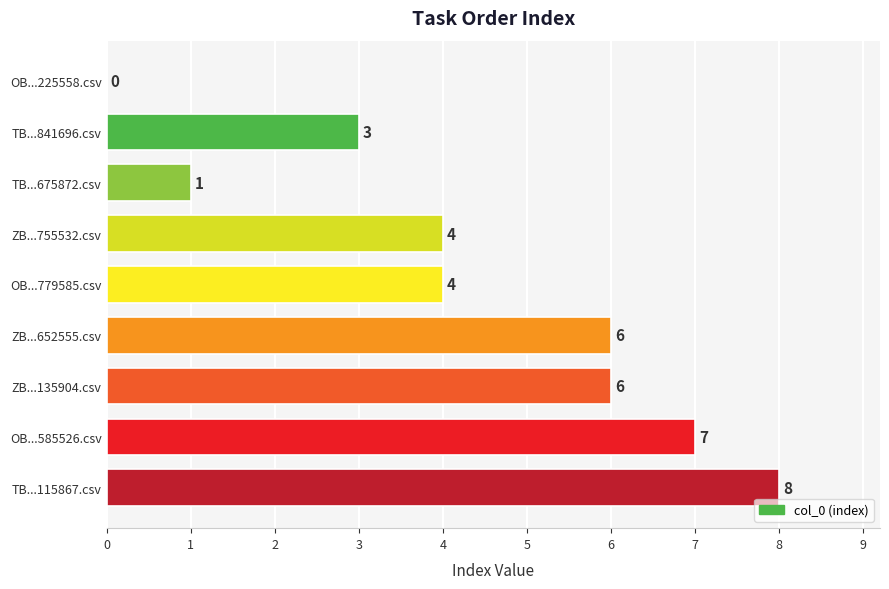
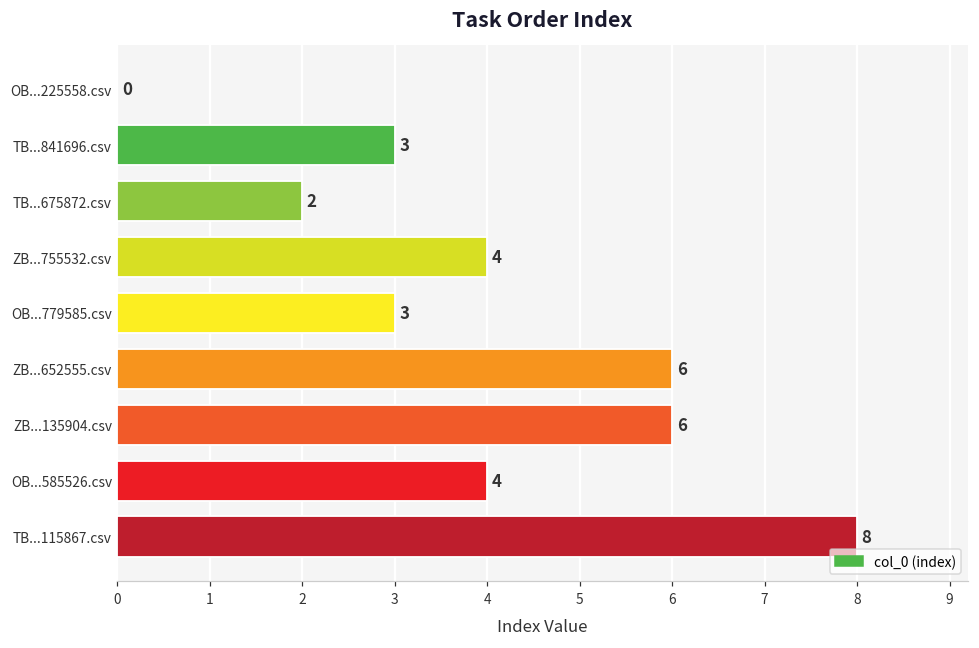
TB...675872.csv: 1 -> 2
OB...779585.csv: 4 -> 3
OB...585526.csv: 7 -> 4
